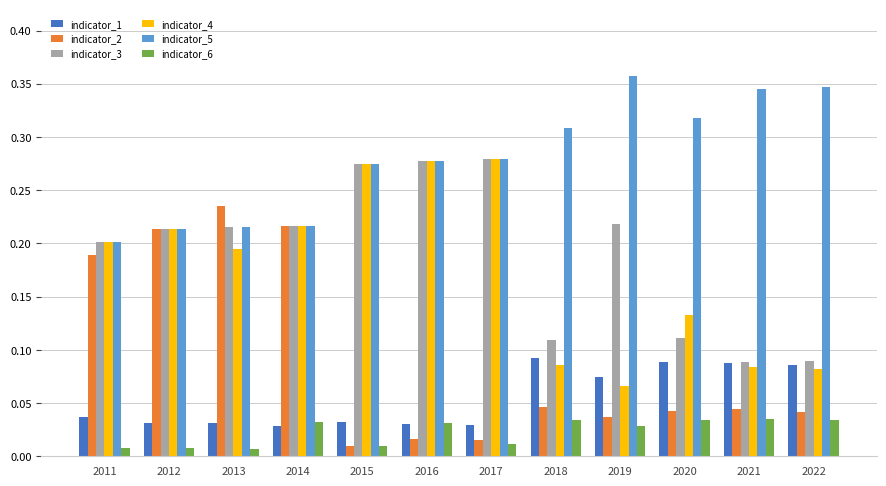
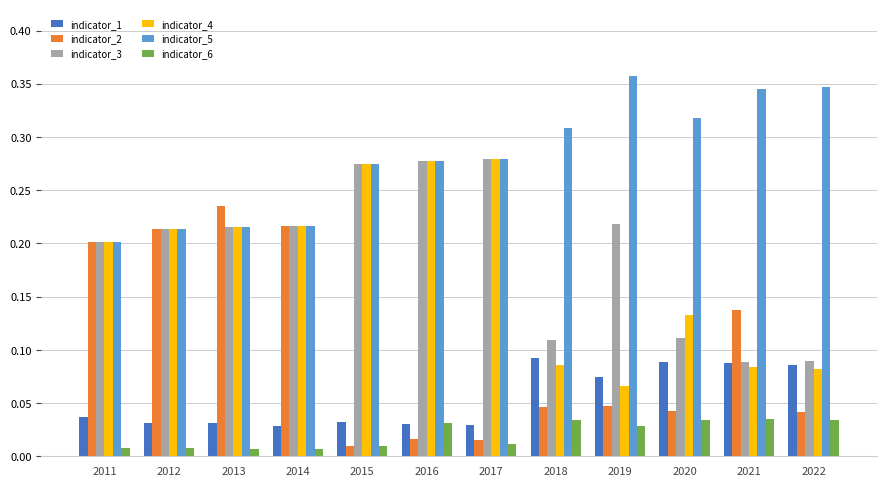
indicator_2, 2011: 0.190 -> 0.201
indicator_4, 2013: 0.195 -> 0.215
indicator_6, 2014: 0.033 -> 0.007
indicator_2, 2019: 0.037 -> 0.047
indicator_2, 2021: 0.044 -> 0.137
